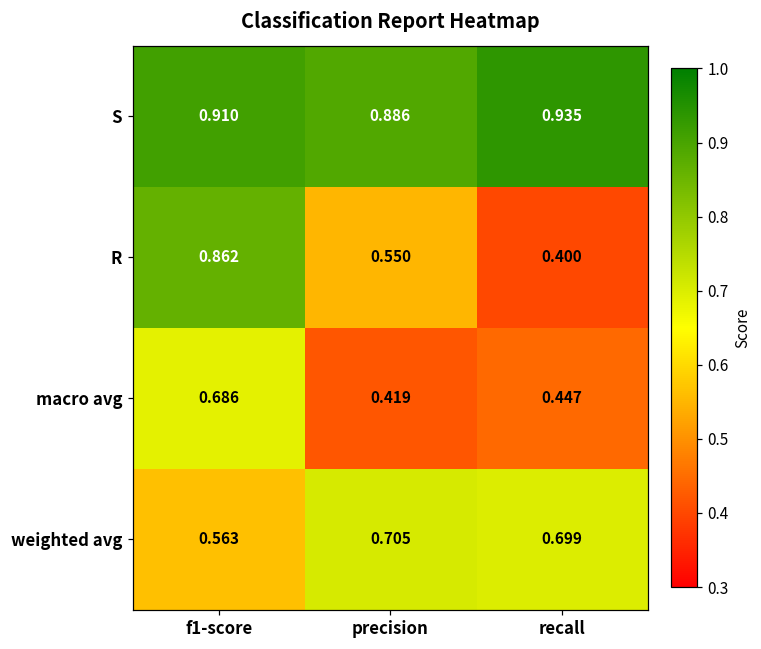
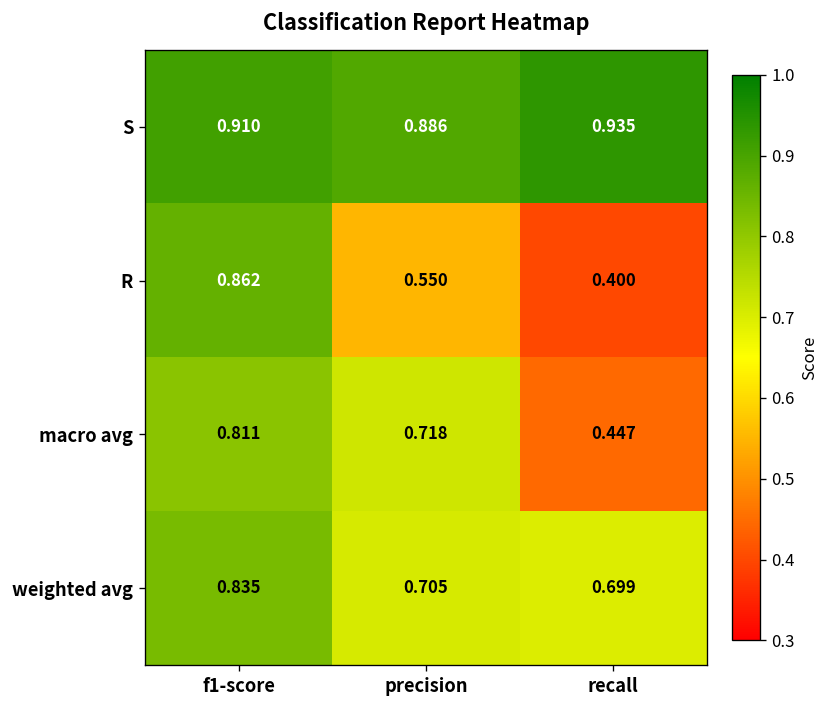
macro avg, f1-score: 0.686 -> 0.811
macro avg, precision: 0.419 -> 0.718
weighted avg, f1-score: 0.563 -> 0.835
